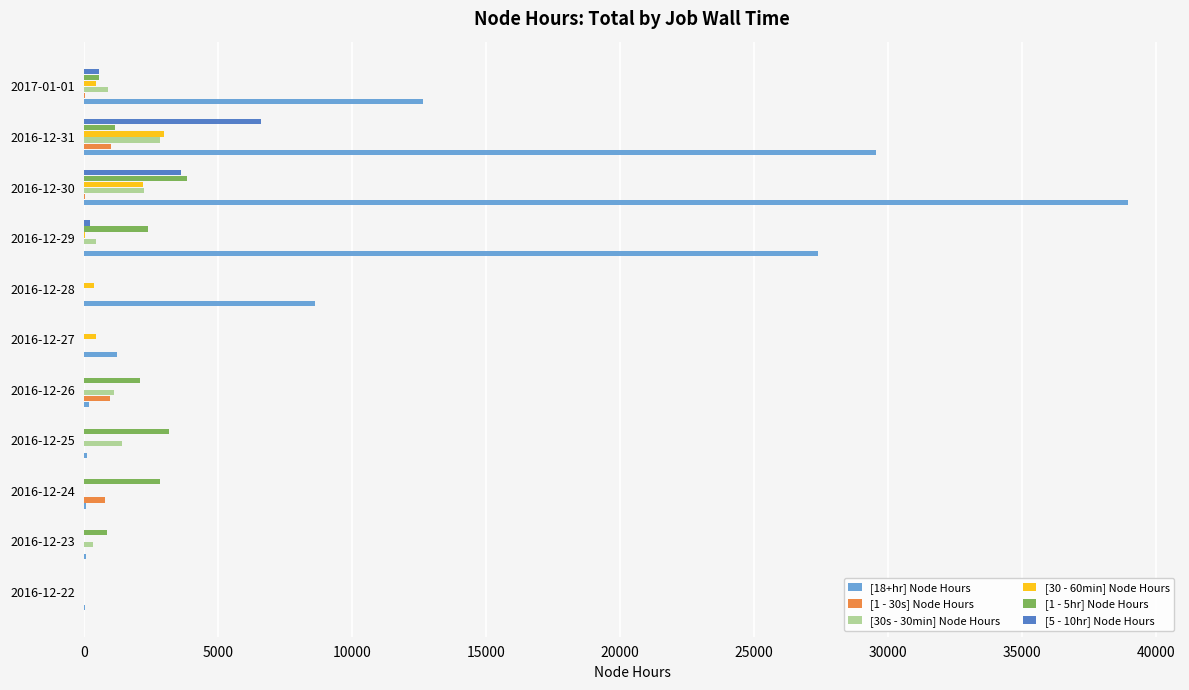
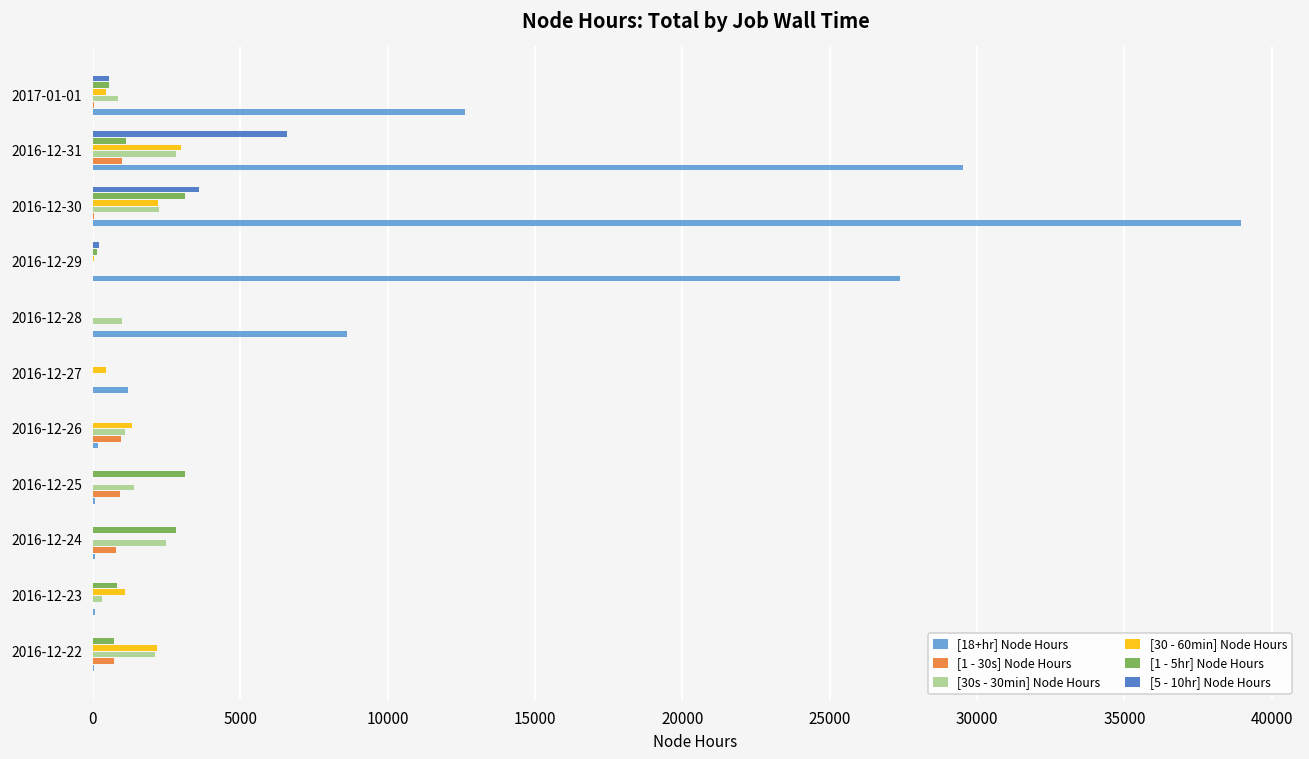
[1 - 5hr] Node Hours, 2016-12-30: 3800 -> 3100
[1 - 5hr] Node Hours, 2016-12-29: 2400 -> 100
[30s - 30min] Node Hours, 2016-12-29: 400 -> 0
[30 - 60min] Node Hours, 2016-12-28: 400 -> 0
[30s - 30min] Node Hours, 2016-12-28: 0 -> 1000
[1 - 5hr] Node Hours, 2016-12-26: 2100 -> 0
[30 - 60min] Node Hours, 2016-12-26: 0 -> 1300
[1 - 30s] Node Hours, 2016-12-25: 0 -> 900
[30s - 30min] Node Hours, 2016-12-24: 0 -> 2500
[30 - 60min] Node Hours, 2016-12-23: 0 -> 1100
[1 - 5hr] Node Hours, 2016-12-22: 0 -> 700
[30 - 60min] Node Hours, 2016-12-22: 0 -> 2200
[30s - 30min] Node Hours, 2016-12-22: 0 -> 2100
[1 - 30s] Node Hours, 2016-12-22: 0 -> 700
